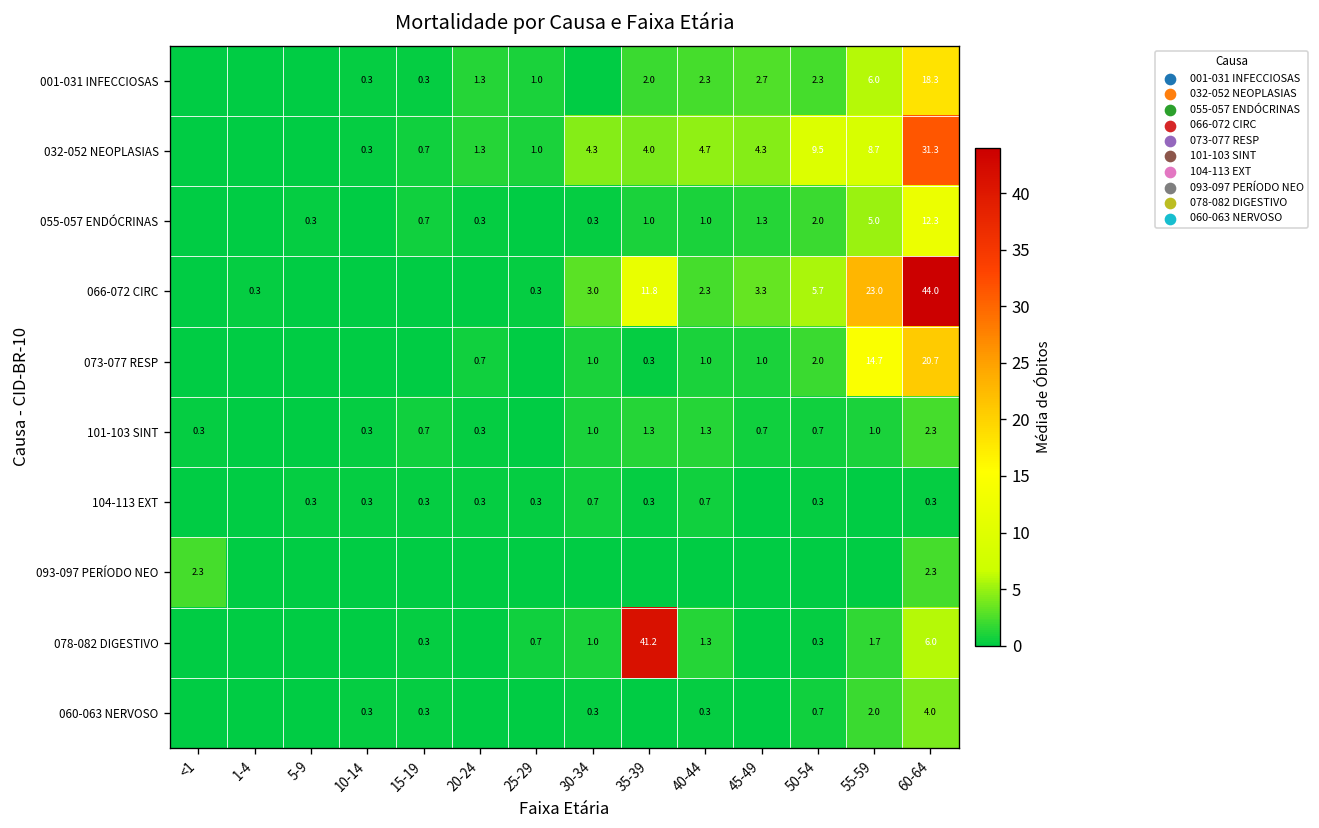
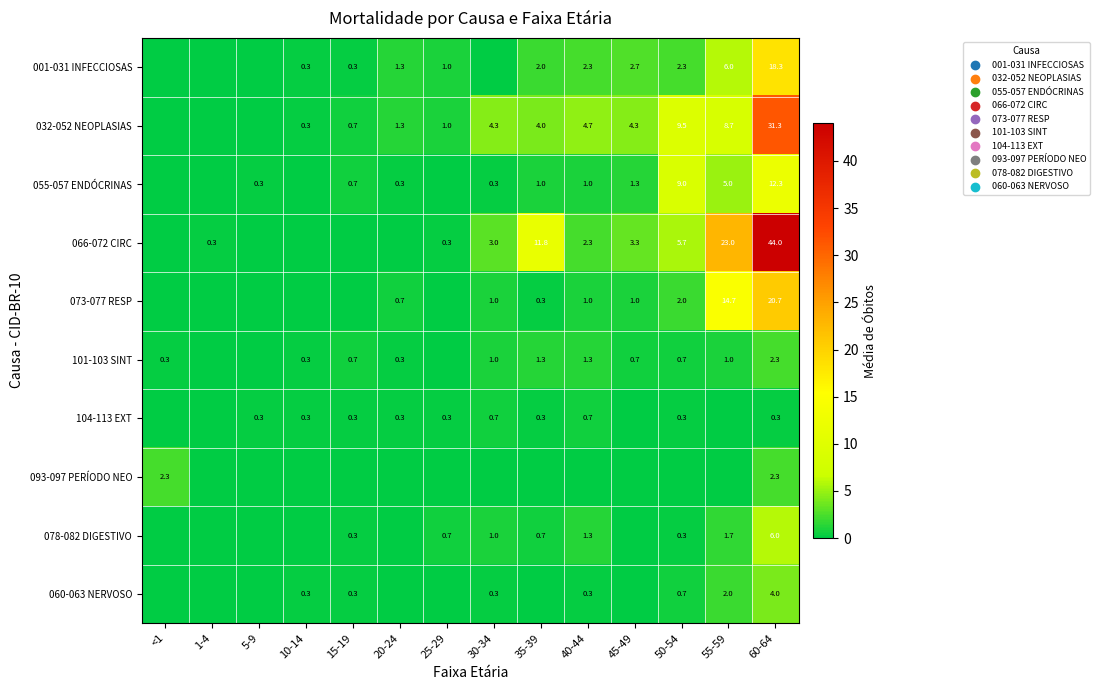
055-057 ENDÓCRINAS, 50-54: 2.0 -> 9.0
078-082 DIGESTIVO, 35-39: 41.2 -> 0.7
